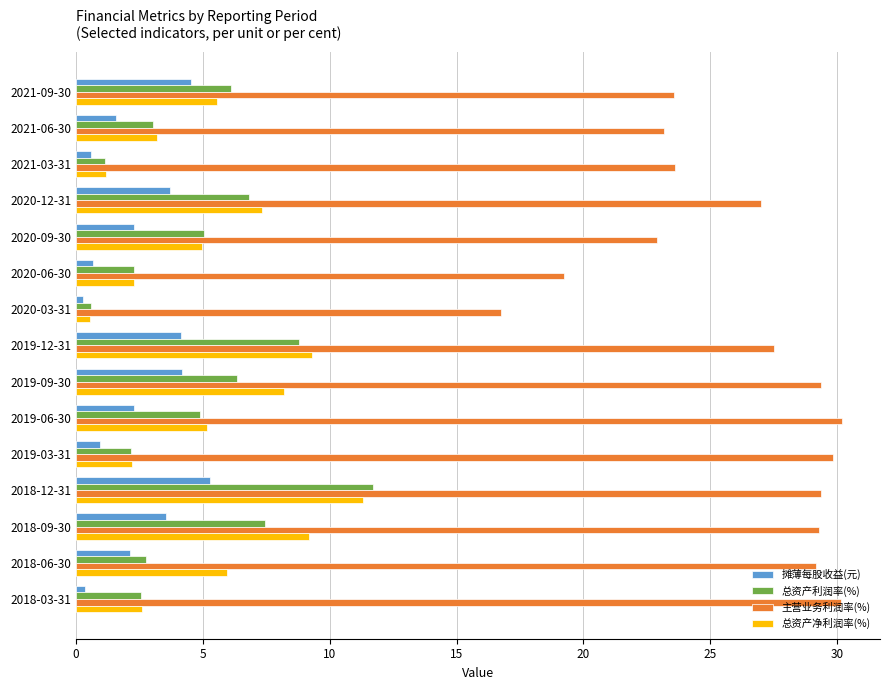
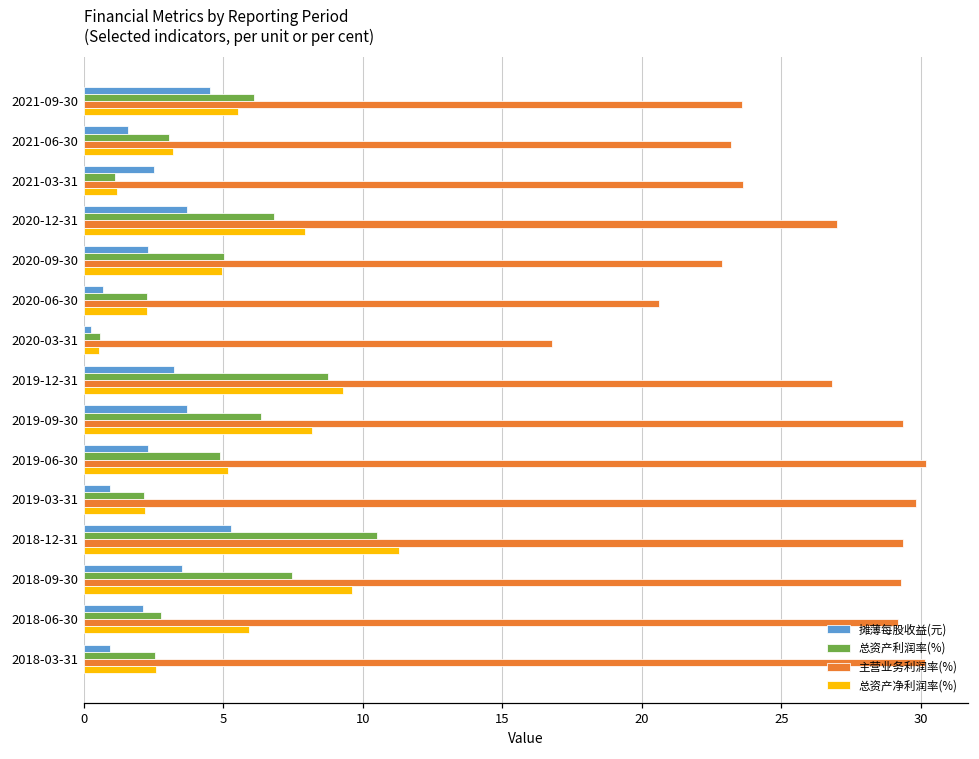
摊薄每股收益(元), 2021-03-31: 0.6 -> 2.5
总资产净利润率(%), 2020-12-31: 7.4 -> 7.9
主营业务利润率(%), 2020-06-30: 19.2 -> 20.6
摊薄每股收益(元), 2019-12-31: 4.1 -> 3.2
主营业务利润率(%), 2019-12-31: 27.5 -> 26.8
摊薄每股收益(元), 2019-09-30: 4.2 -> 3.7
总资产利润率(%), 2018-12-31: 11.7 -> 10.5
总资产净利润率(%), 2018-09-30: 9.2 -> 9.6
摊薄每股收益(元), 2018-03-31: 0.4 -> 0.9
